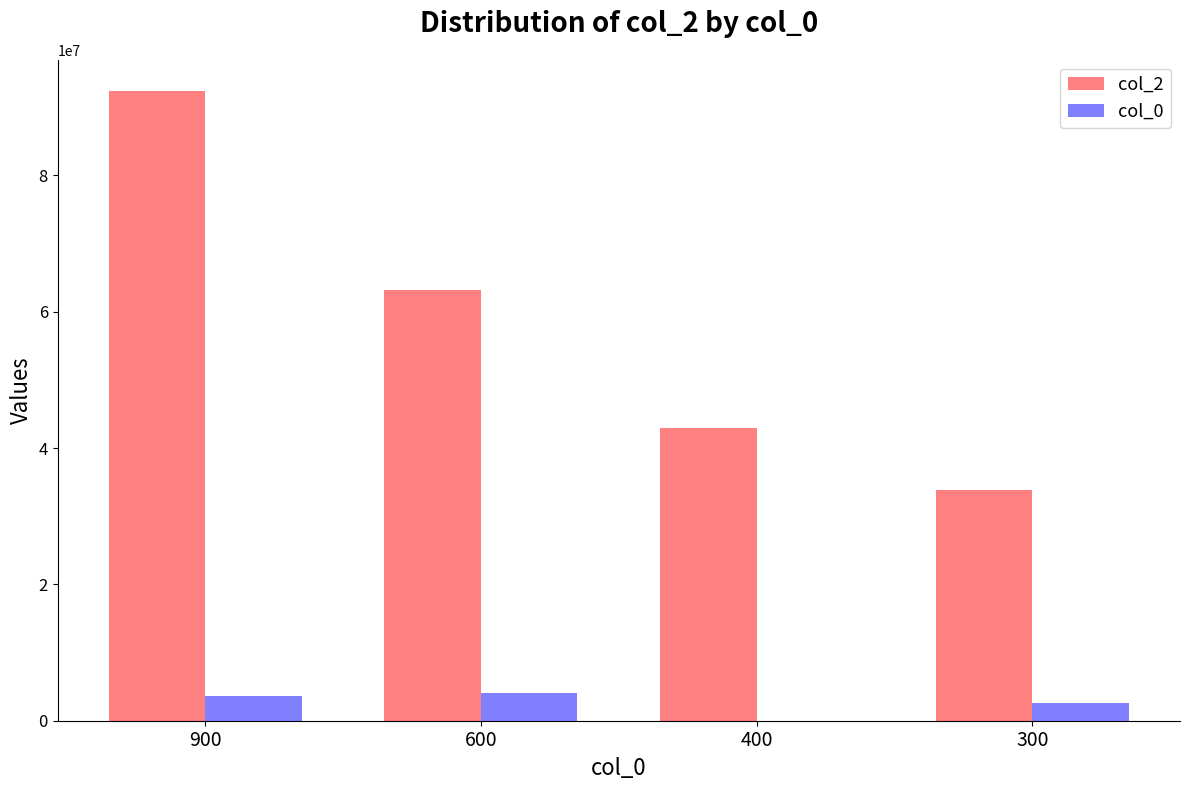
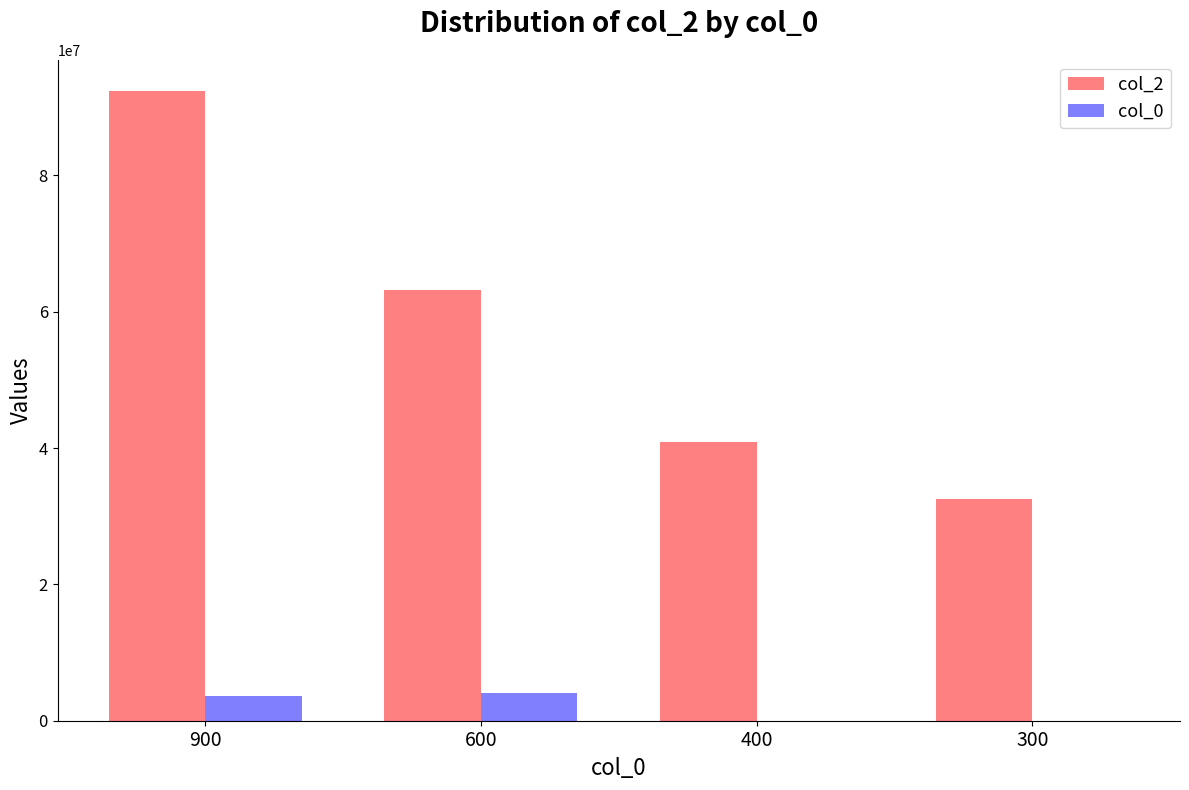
col_2, 400: 43000000 -> 41000000
col_2, 300: 34000000 -> 32000000
col_0, 300: 3000000 -> 0
